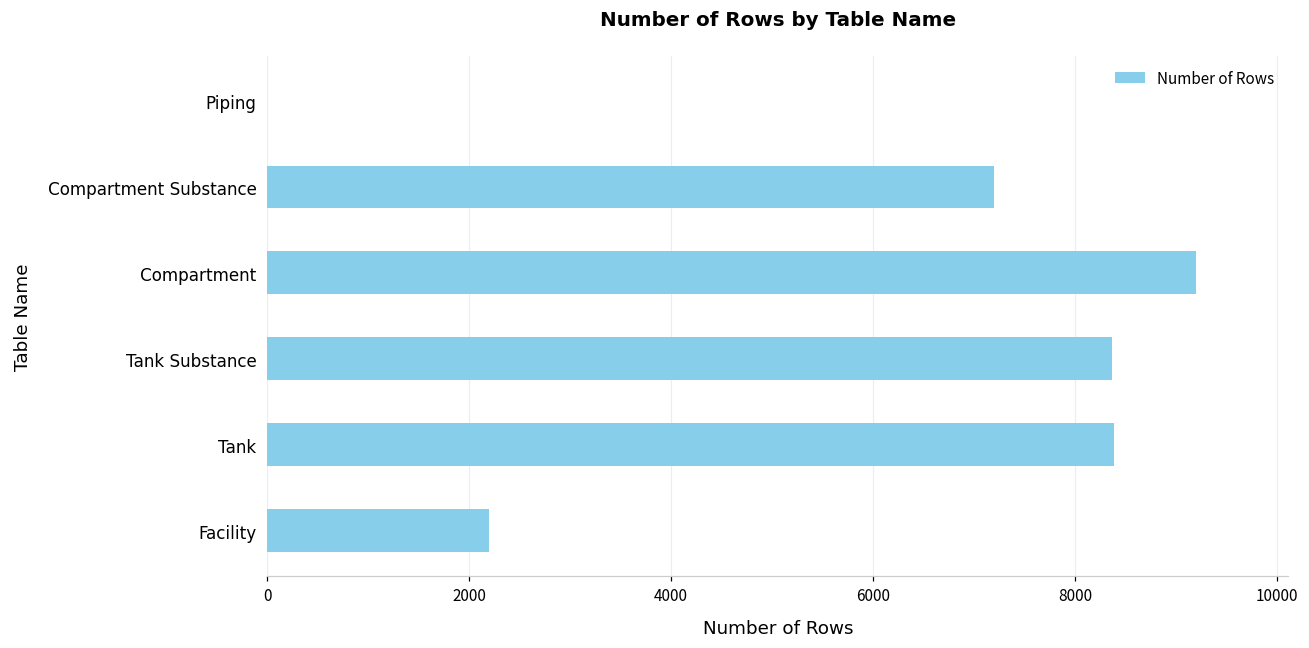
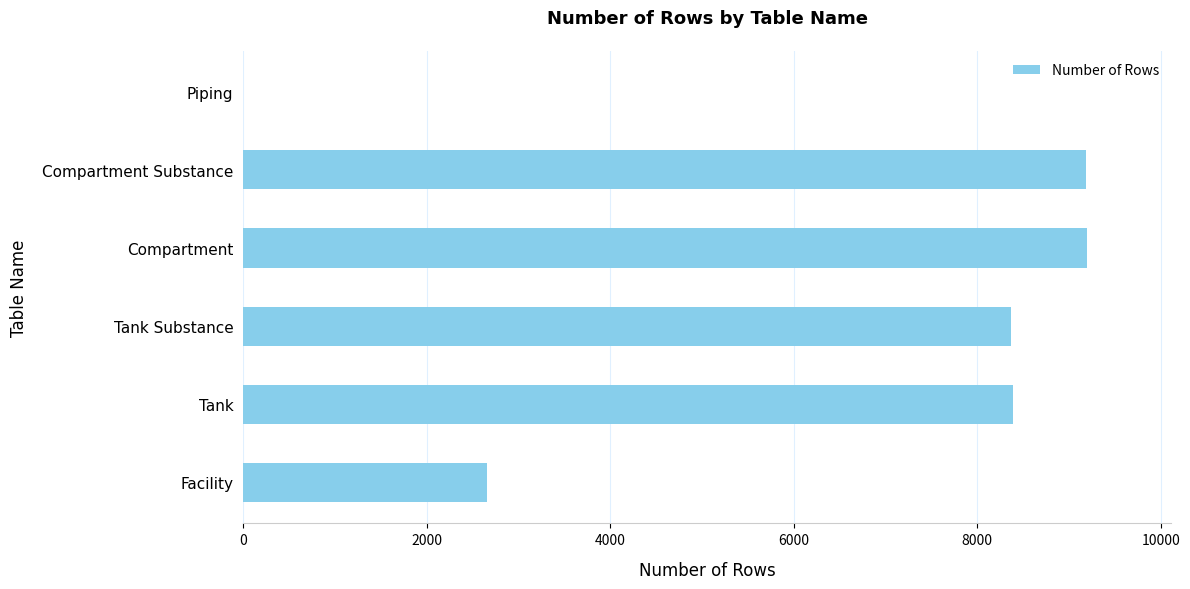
Compartment Substance: 7200 -> 9200
Facility: 2200 -> 2700
